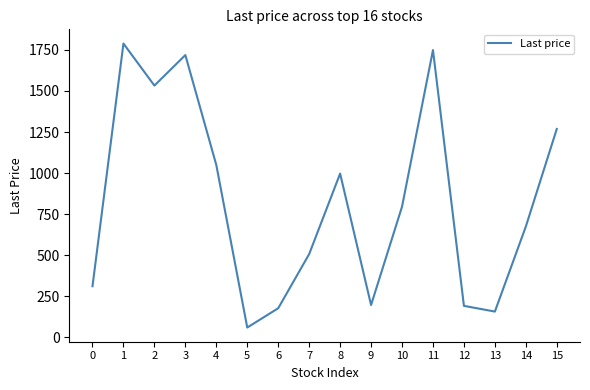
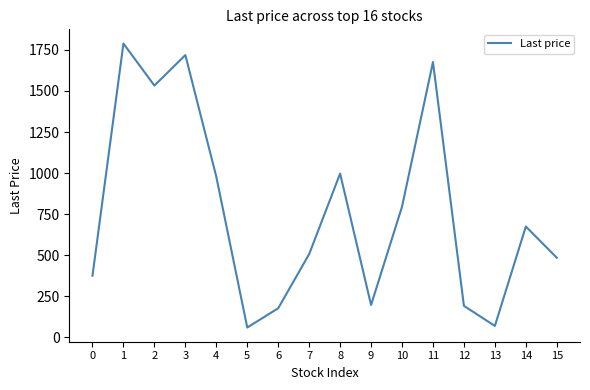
0: 310 -> 370
4: 1050 -> 980
11: 1750 -> 1680
13: 160 -> 70
15: 1270 -> 480
